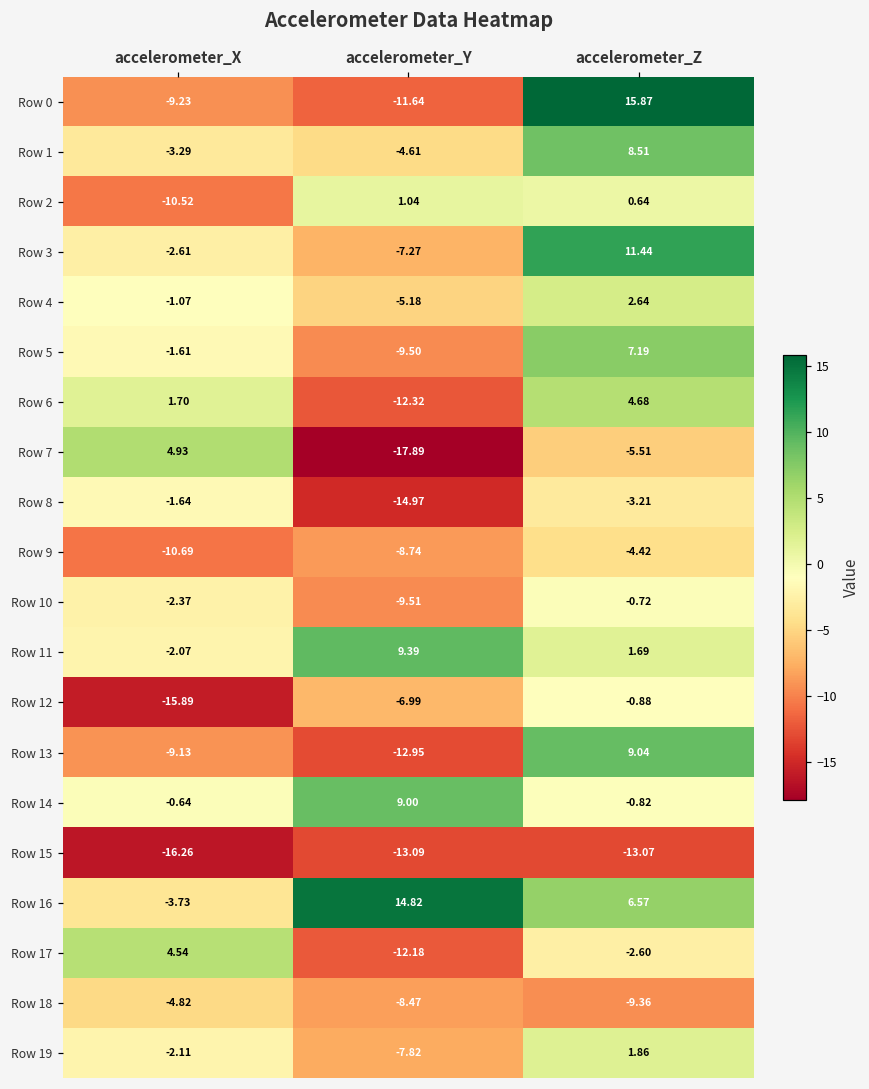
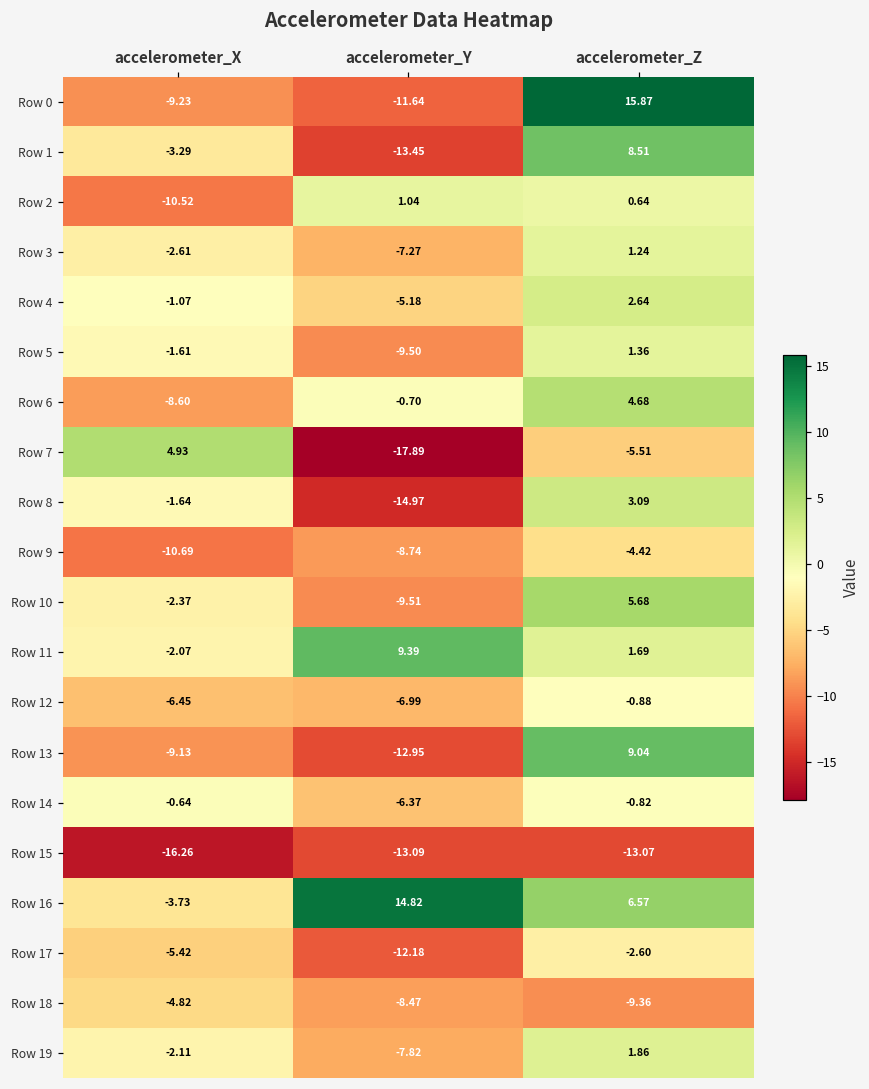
Row 1, accelerometer_Y: -4.61 -> -13.45
Row 3, accelerometer_Z: 11.44 -> 1.24
Row 5, accelerometer_Z: 7.19 -> 1.36
Row 6, accelerometer_X: 1.70 -> -8.60
Row 6, accelerometer_Y: -12.32 -> -0.70
Row 8, accelerometer_Z: -3.21 -> 3.09
Row 10, accelerometer_Z: -0.72 -> 5.68
Row 12, accelerometer_X: -15.89 -> -6.45
Row 14, accelerometer_Y: 9.00 -> -6.37
Row 17, accelerometer_X: 4.54 -> -5.42
